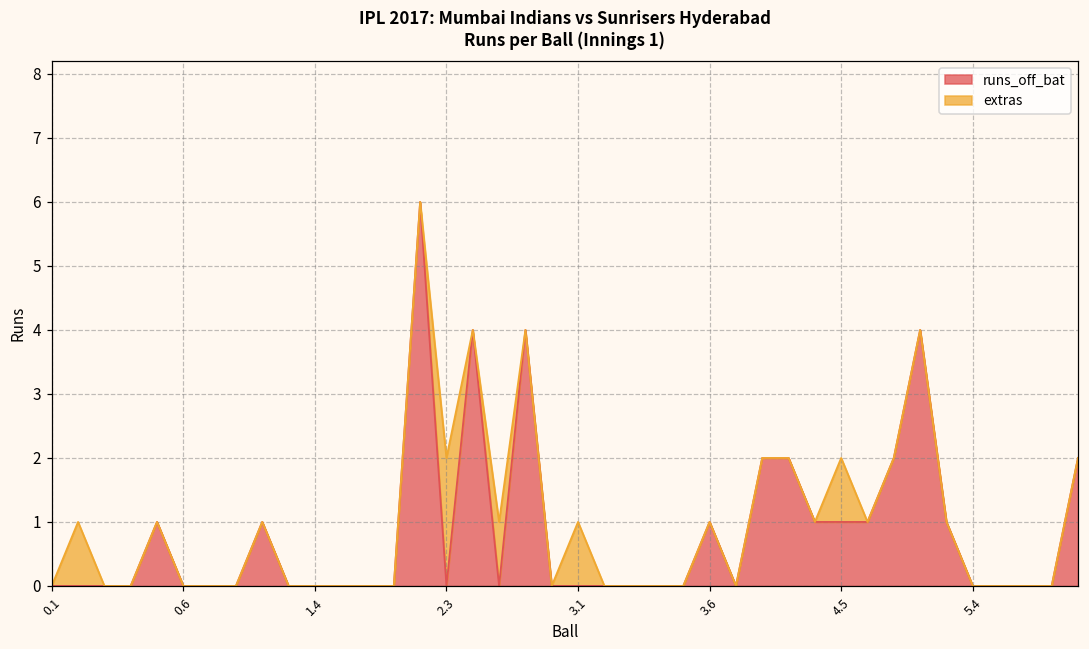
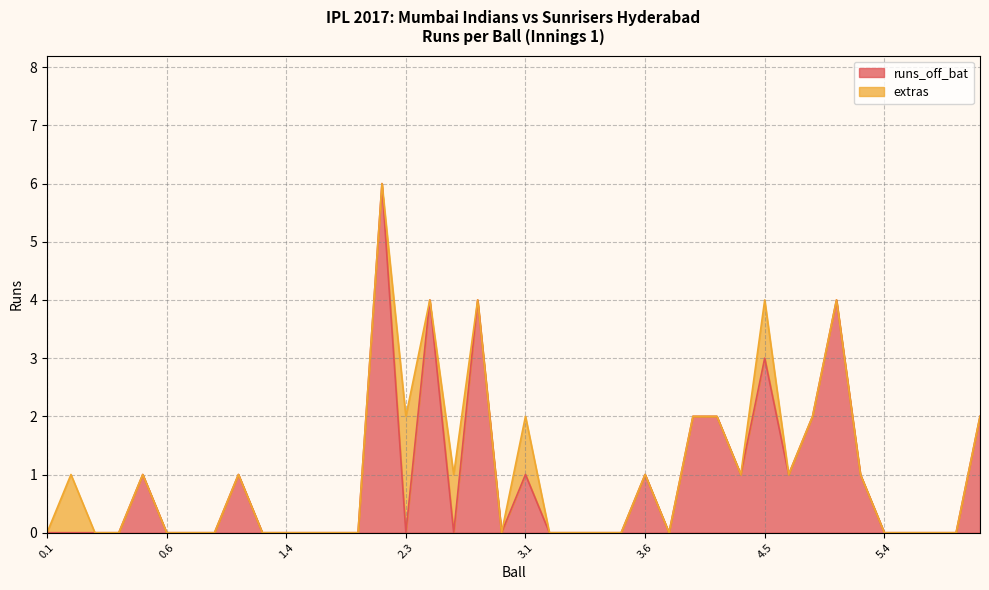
runs_off_bat, 3.1: 0 -> 1
runs_off_bat, 4.5: 1 -> 3
